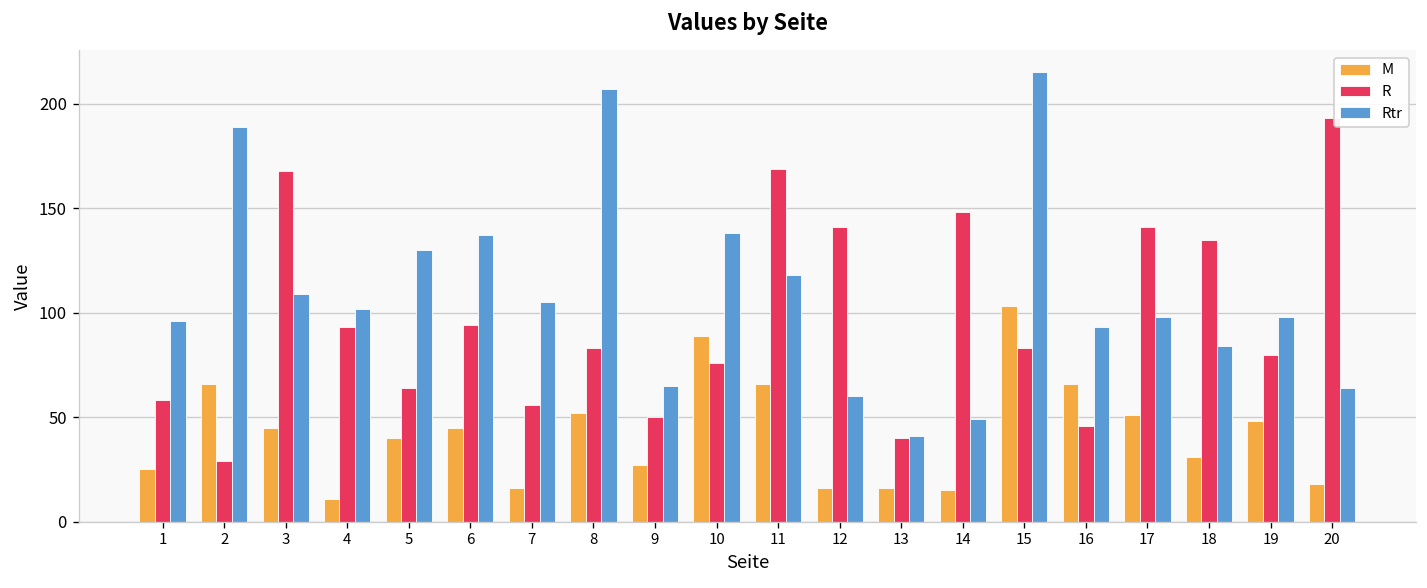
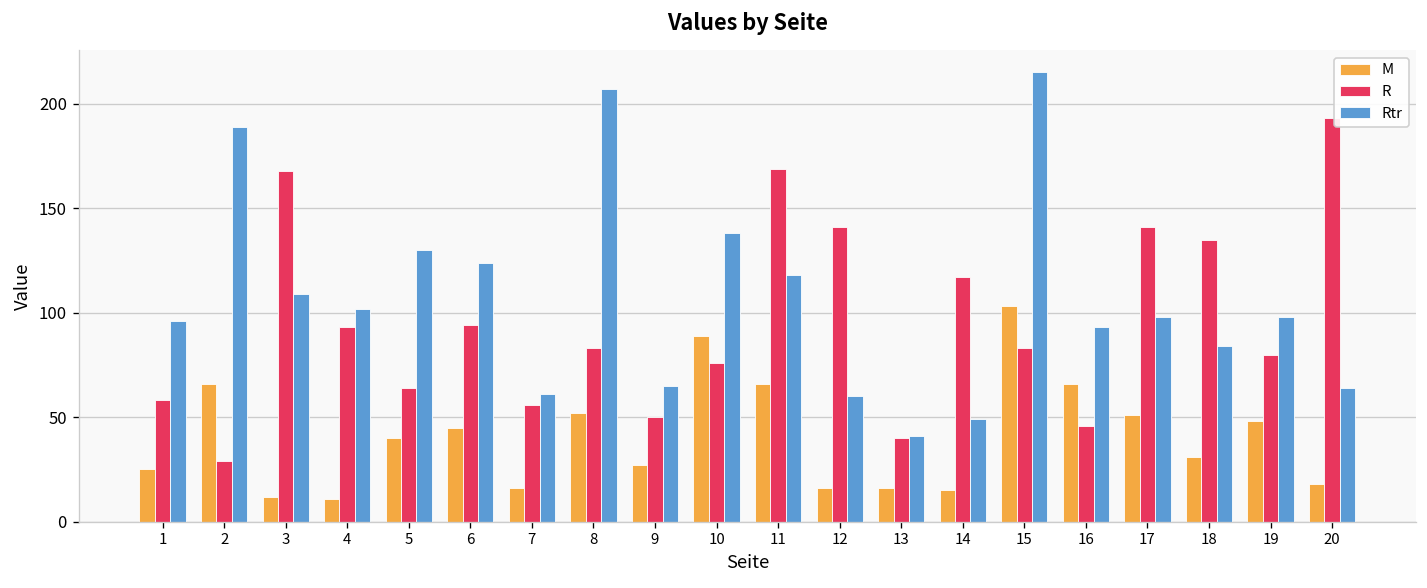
M, 3: 45 -> 12
Rtr, 6: 137 -> 124
Rtr, 7: 105 -> 61
R, 14: 148 -> 117
